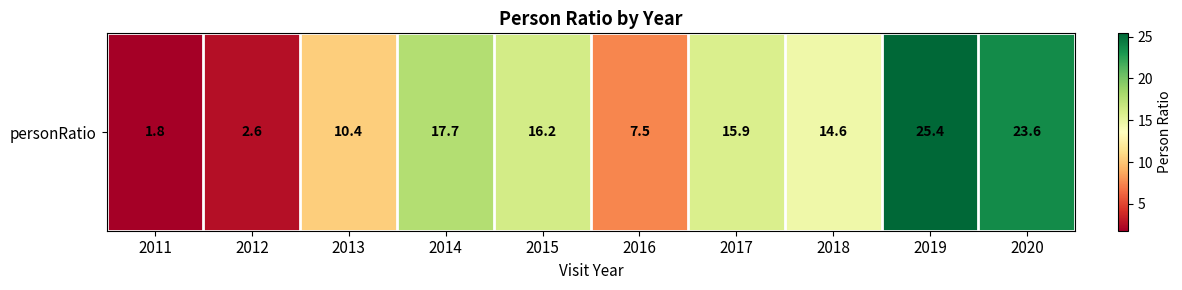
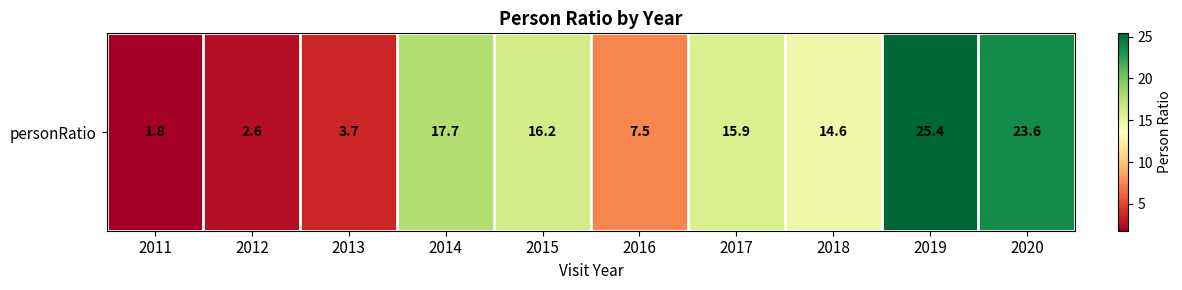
personRatio, 2013: 10.4 -> 3.7
